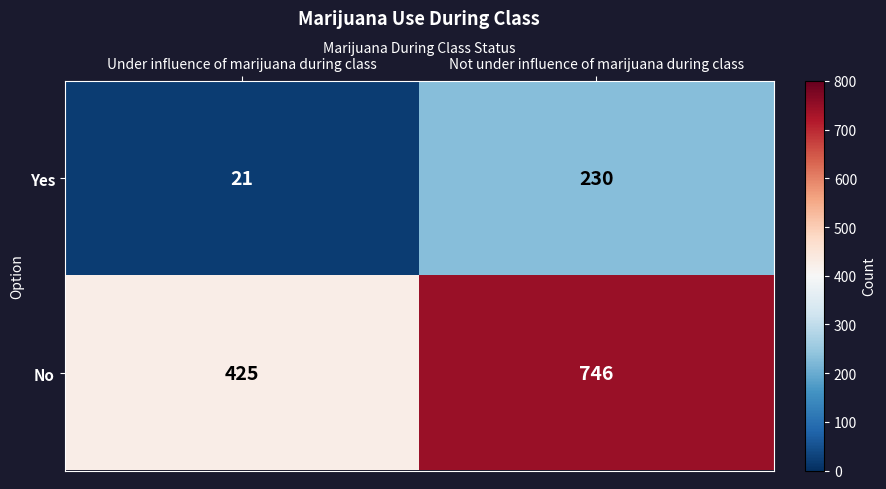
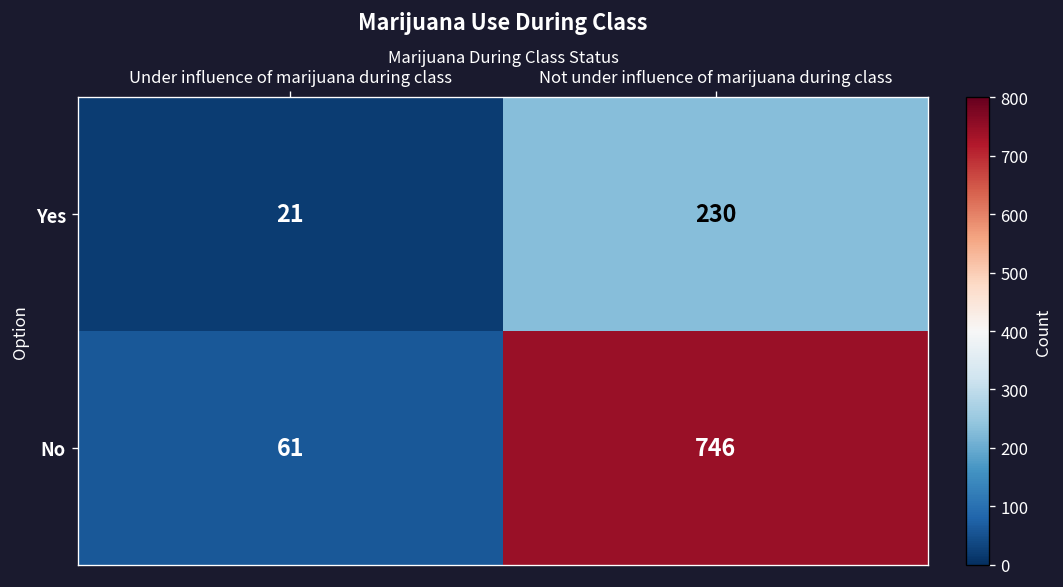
No, Under influence of marijuana during class: 425 -> 61
